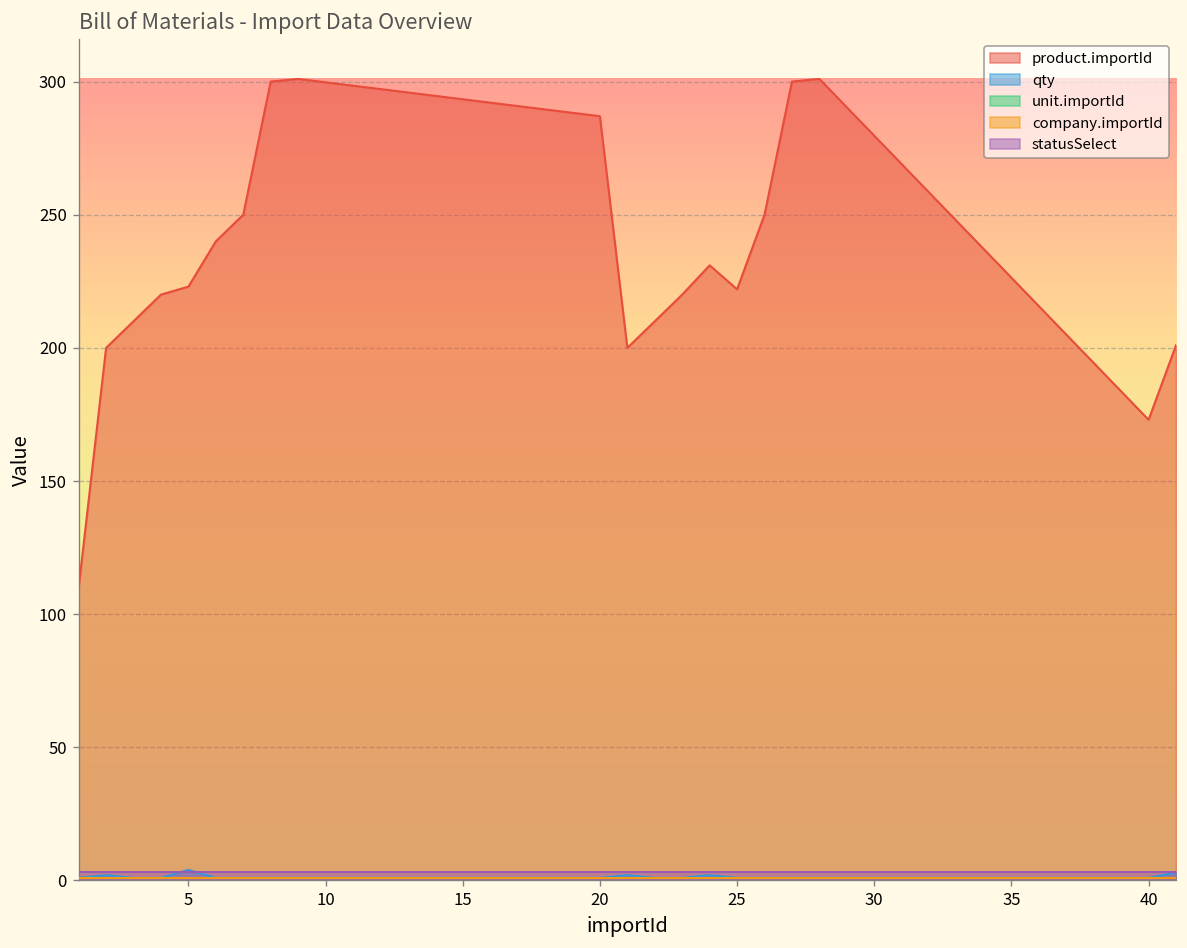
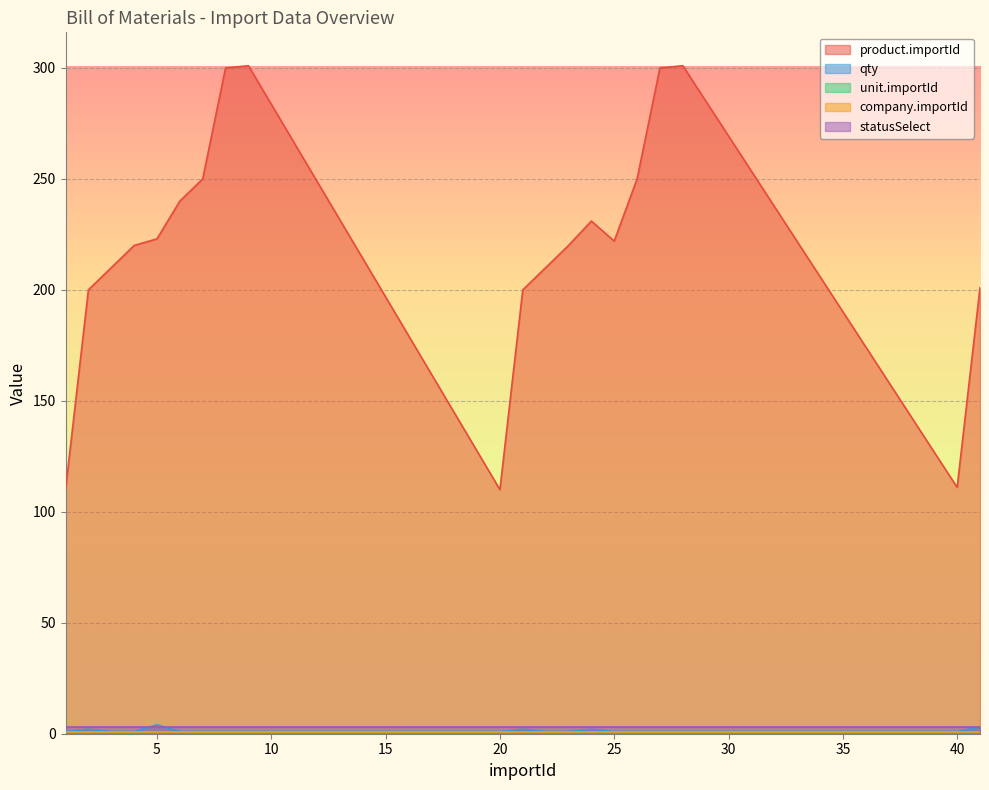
product.importId, 20: 287 -> 110
product.importId, 40: 173 -> 111
